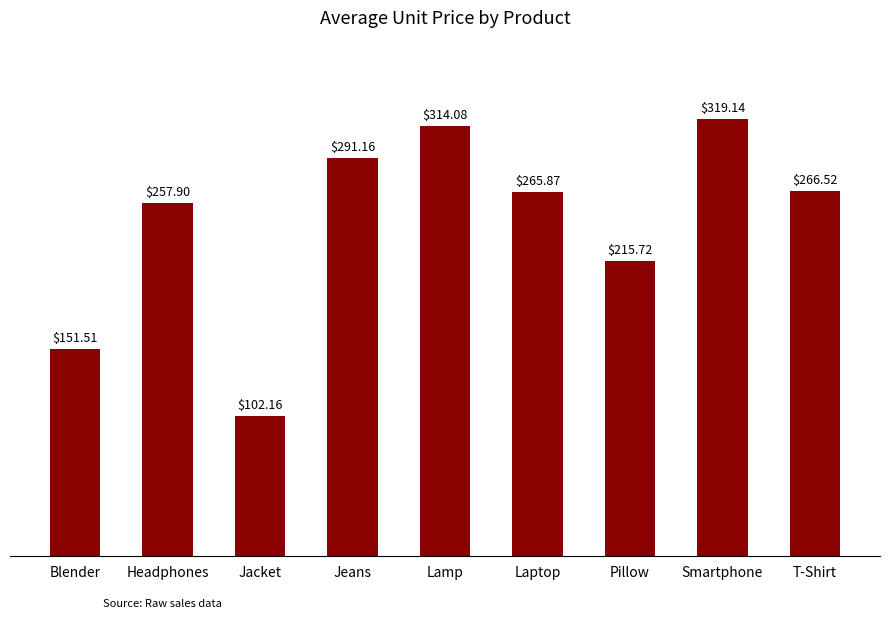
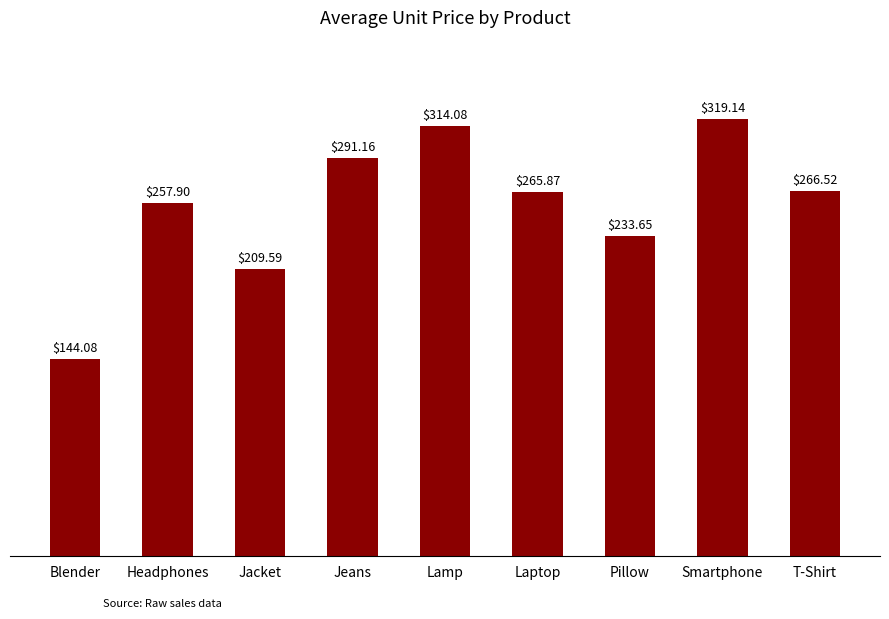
Blender: $151.51 -> $144.08
Jacket: $102.16 -> $209.59
Pillow: $215.72 -> $233.65
